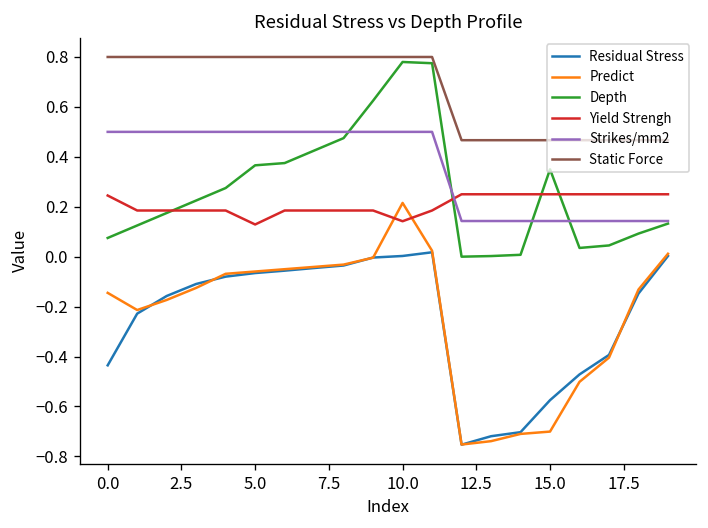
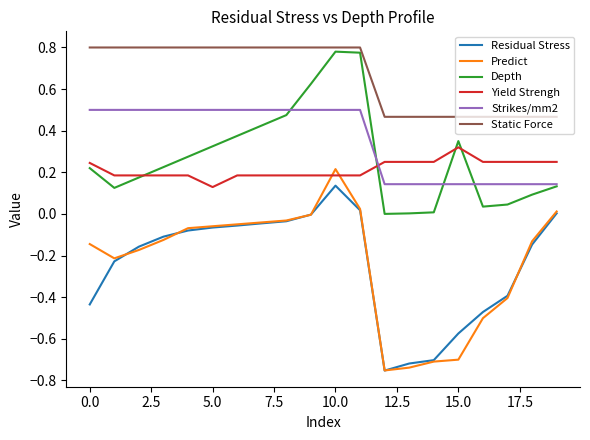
Depth, 0.0: 0.08 -> 0.22
Depth, 5.0: 0.37 -> 0.33
Residual Stress, 10.0: 0.00 -> 0.14
Yield Strengh, 10.0: 0.14 -> 0.19
Yield Strengh, 15.0: 0.25 -> 0.32
